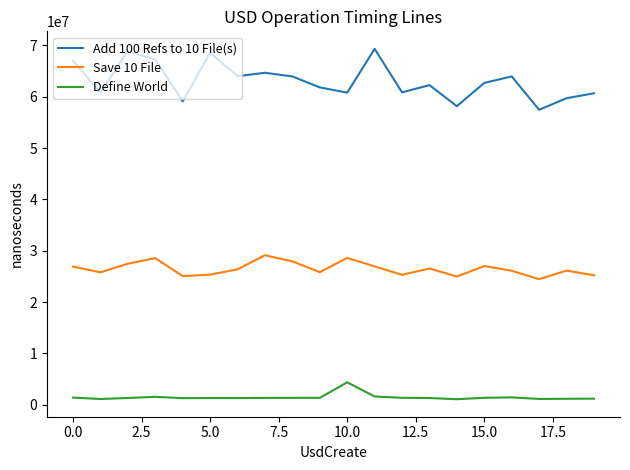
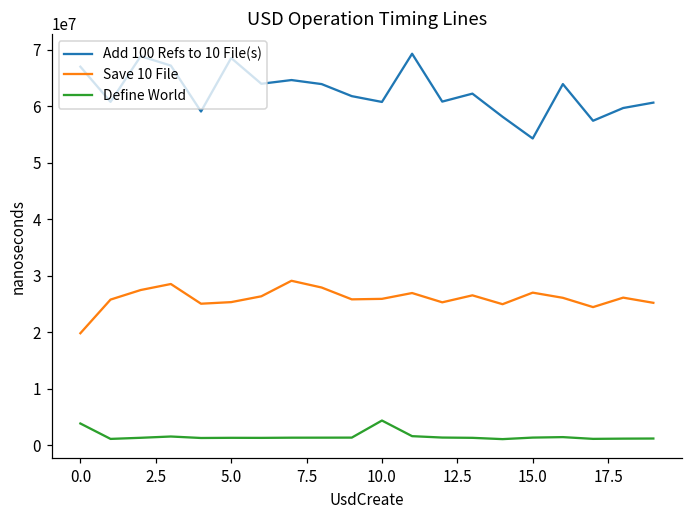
Save 10 File, 0.0: 27000000 -> 20000000
Define World, 0.0: 1000000 -> 4000000
Save 10 File, 10.0: 29000000 -> 26000000
Add 100 Refs to 10 File(s), 15.0: 63000000 -> 54000000
